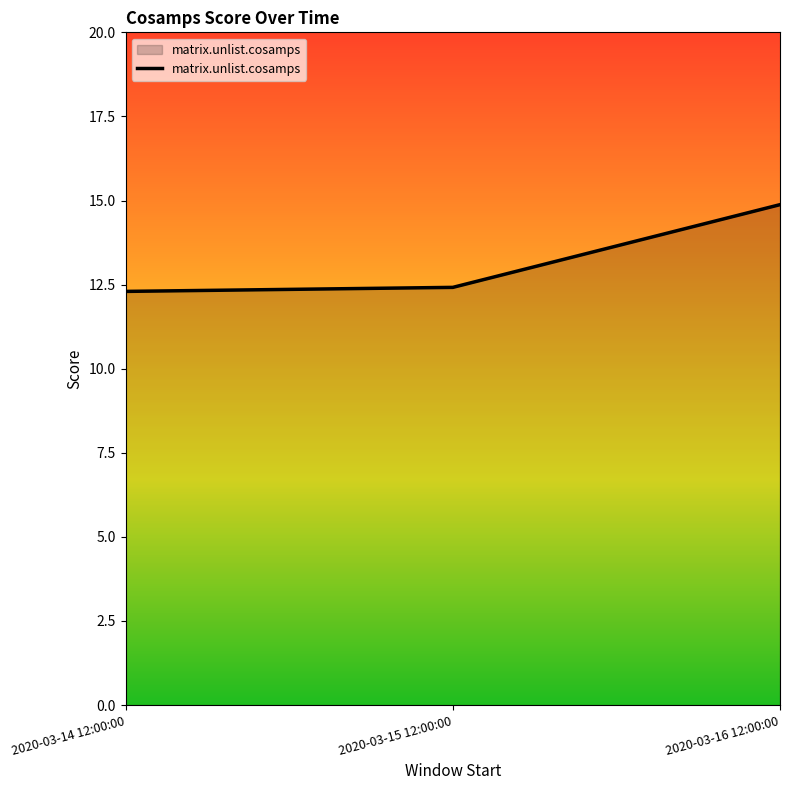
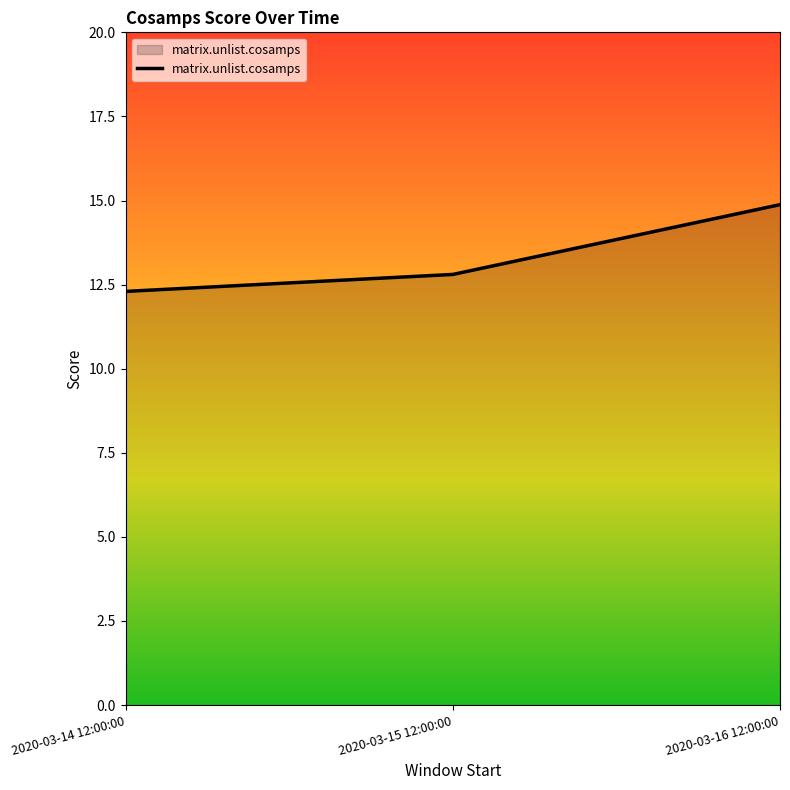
2020-03-15 12:00:00: 12.4 -> 12.8
